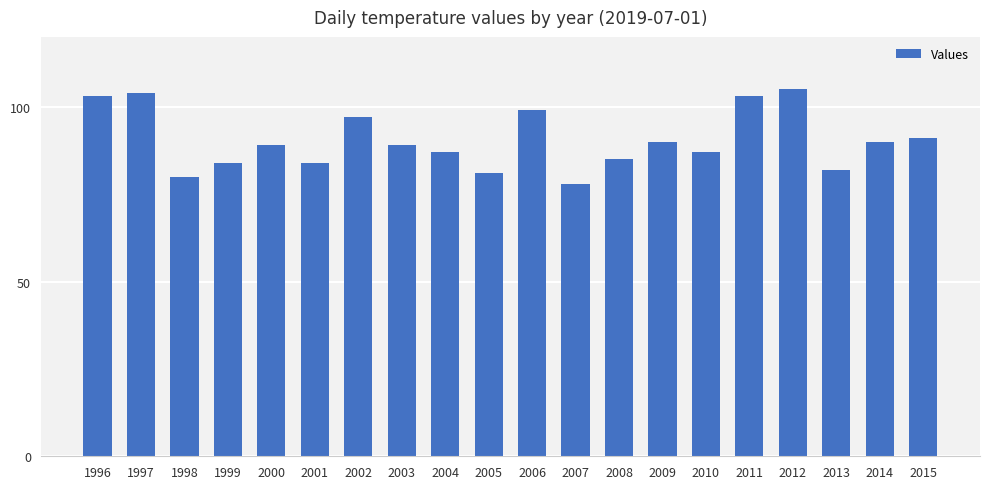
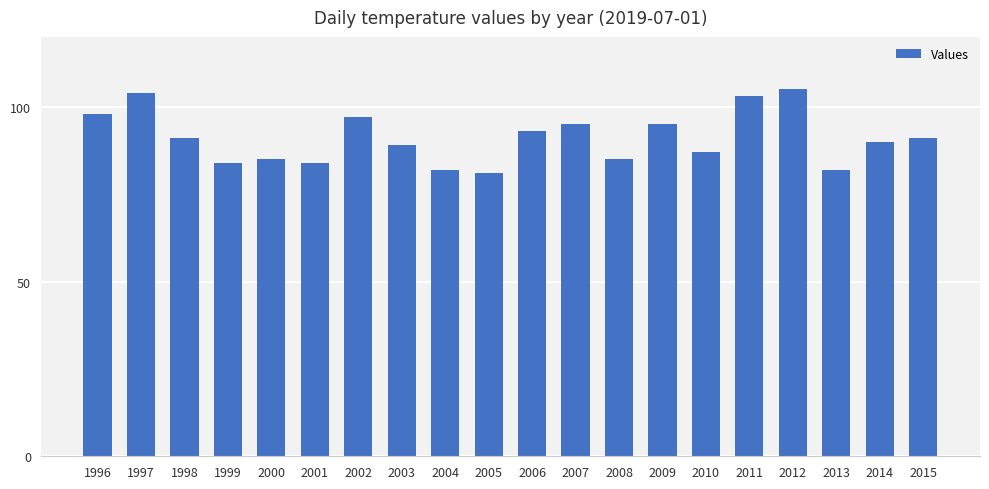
1996: 103 -> 98
1998: 80 -> 91
2000: 89 -> 85
2004: 87 -> 82
2006: 99 -> 93
2007: 78 -> 95
2009: 90 -> 95
